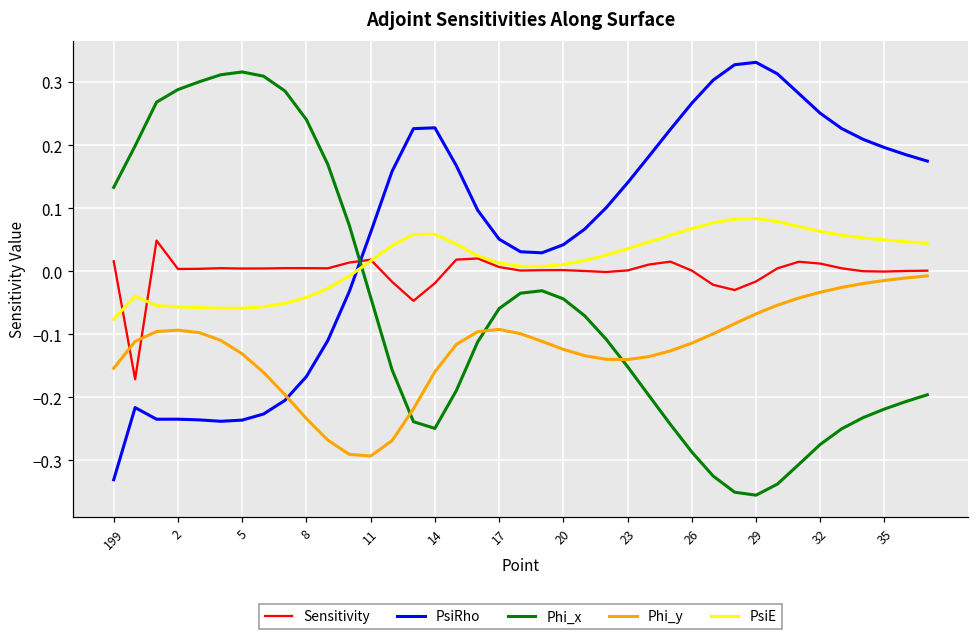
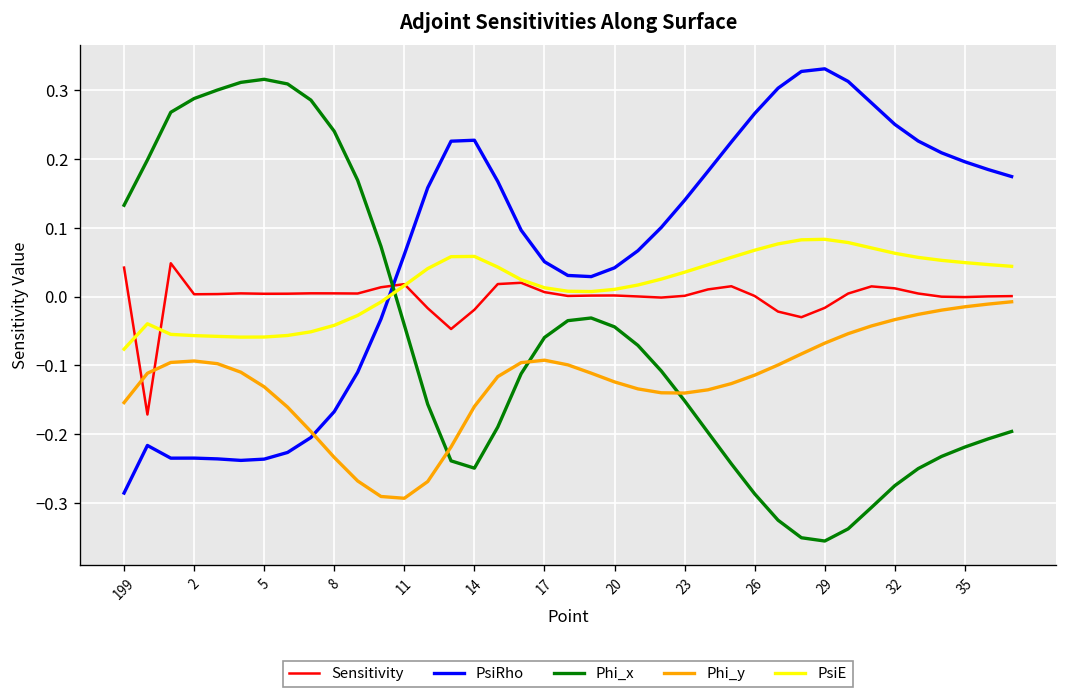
Sensitivity, 199: 0.02 -> 0.04
PsiRho, 199: -0.33 -> -0.29
